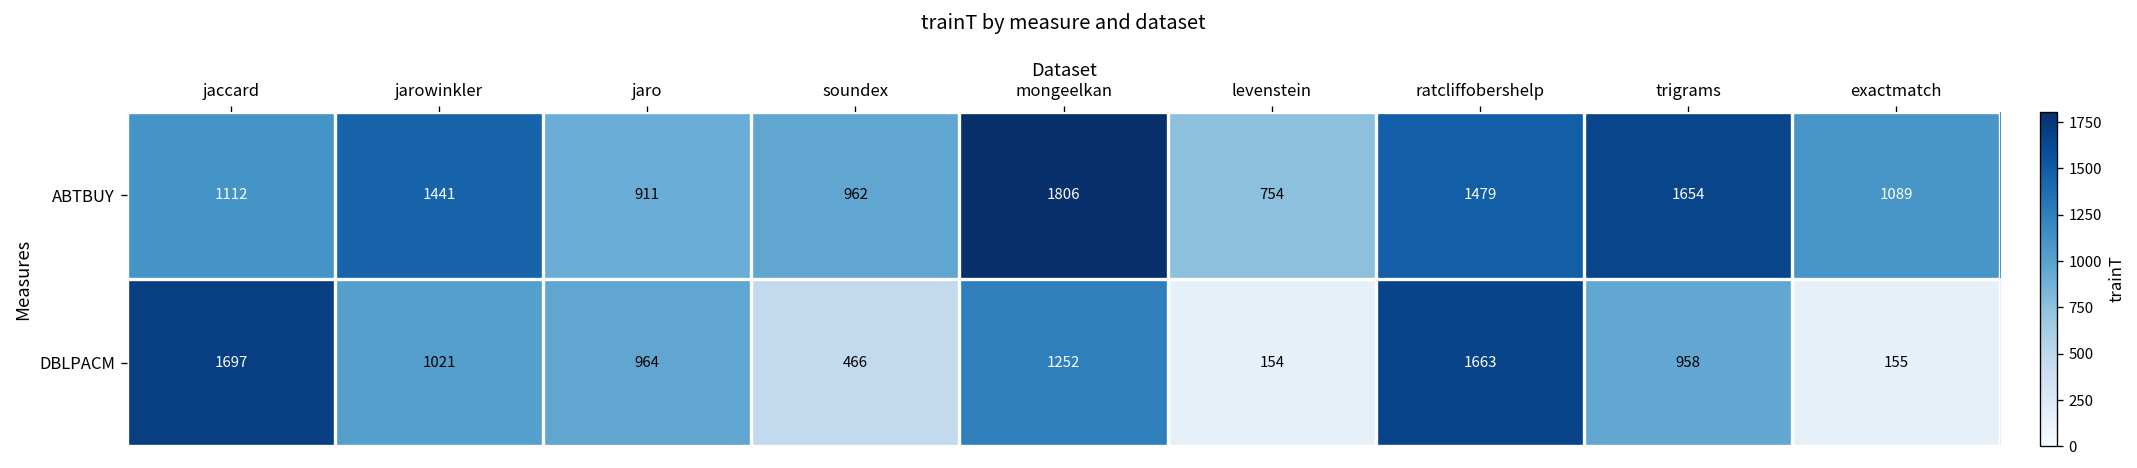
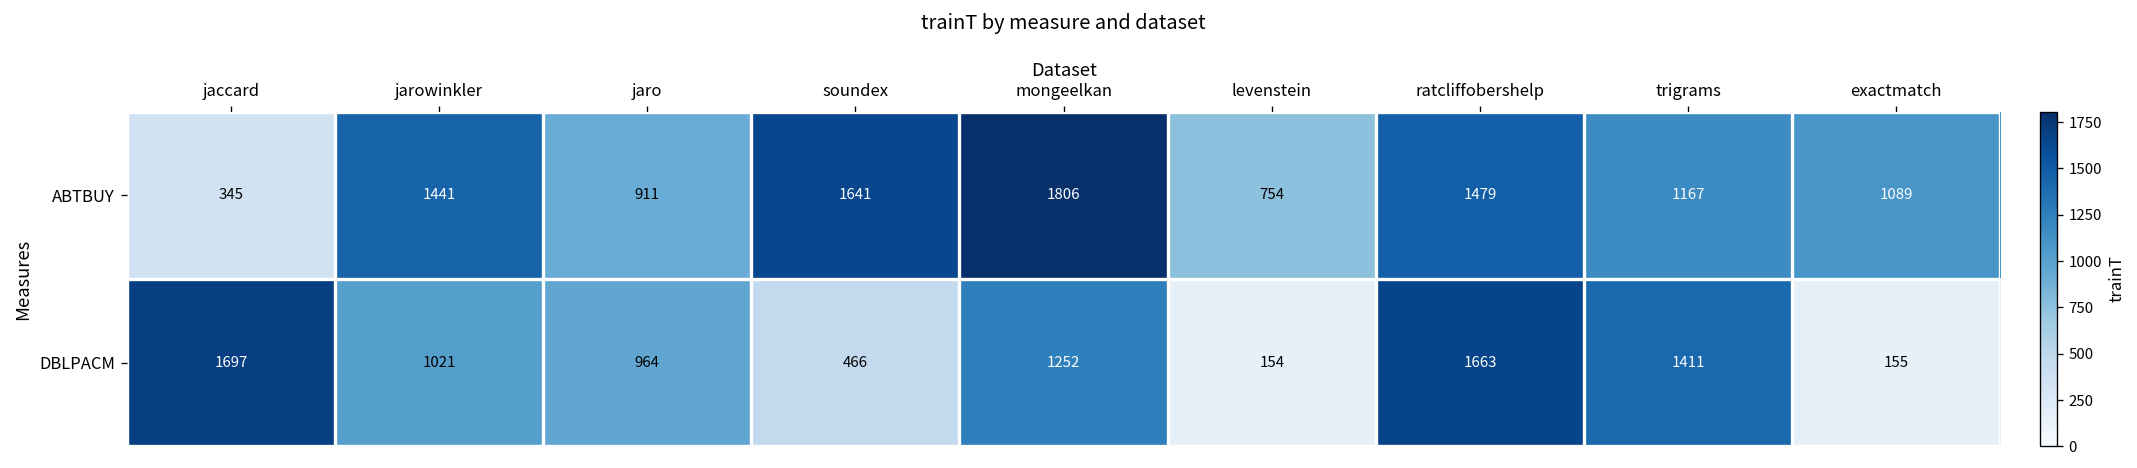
ABTBUY, jaccard: 1112 -> 345
ABTBUY, soundex: 962 -> 1641
ABTBUY, trigrams: 1654 -> 1167
DBLPACM, trigrams: 958 -> 1411
